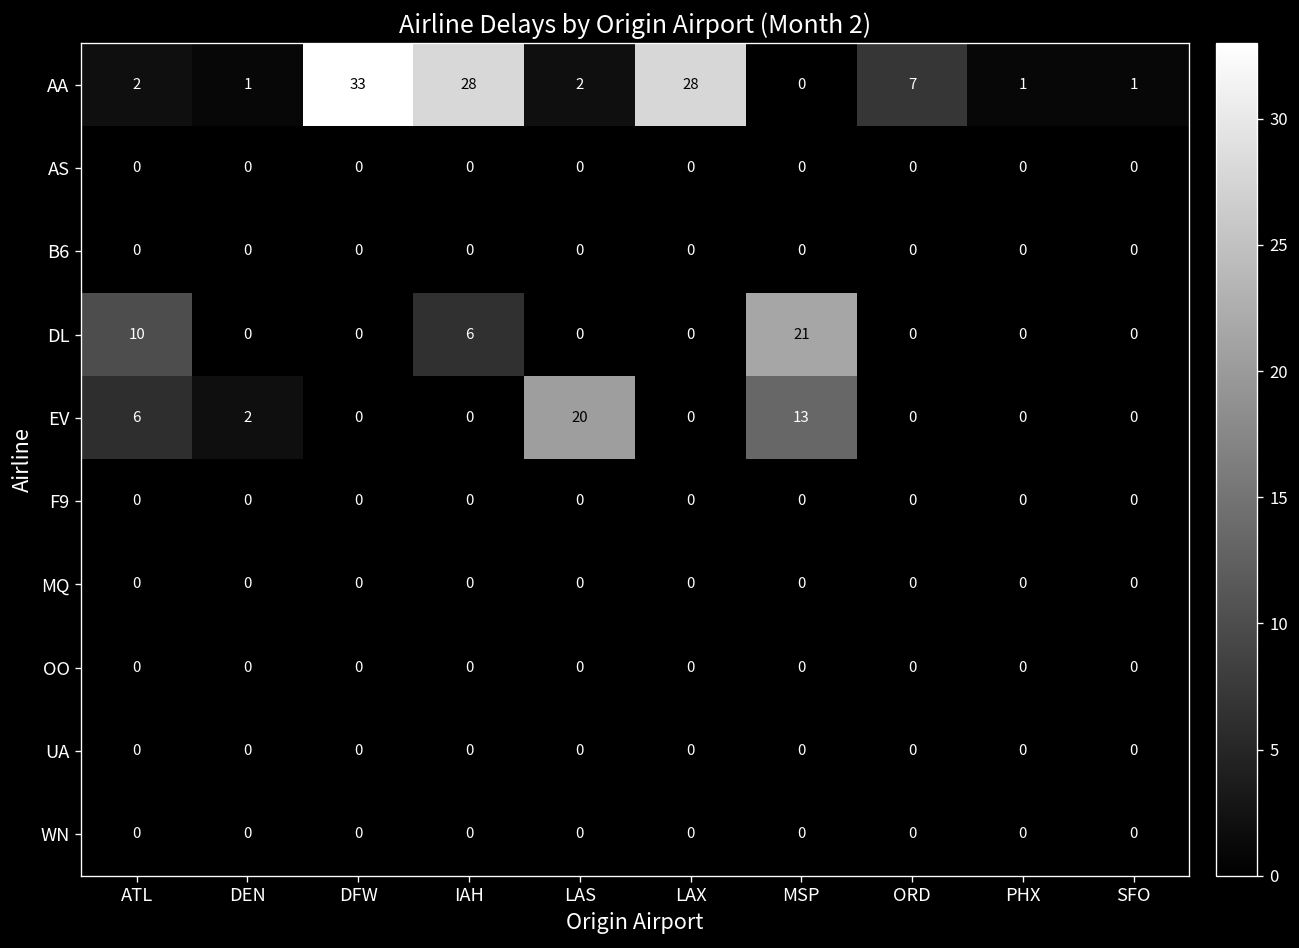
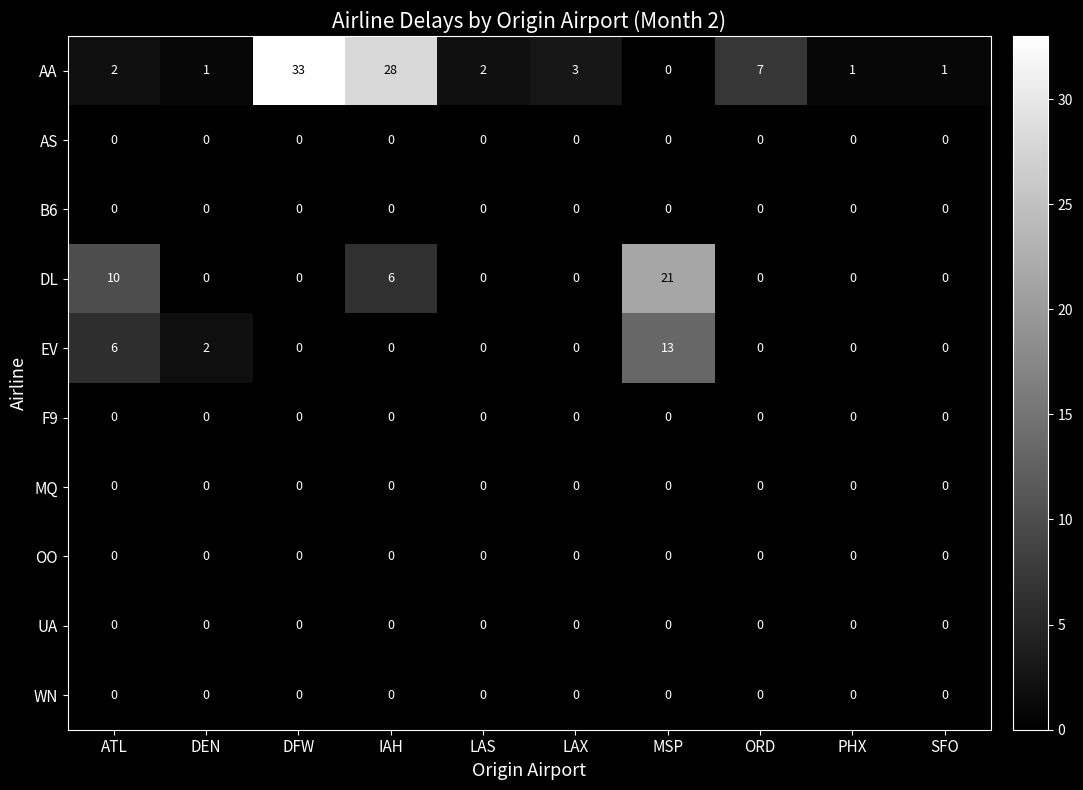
AA, LAX: 28 -> 3
EV, LAS: 20 -> 0
